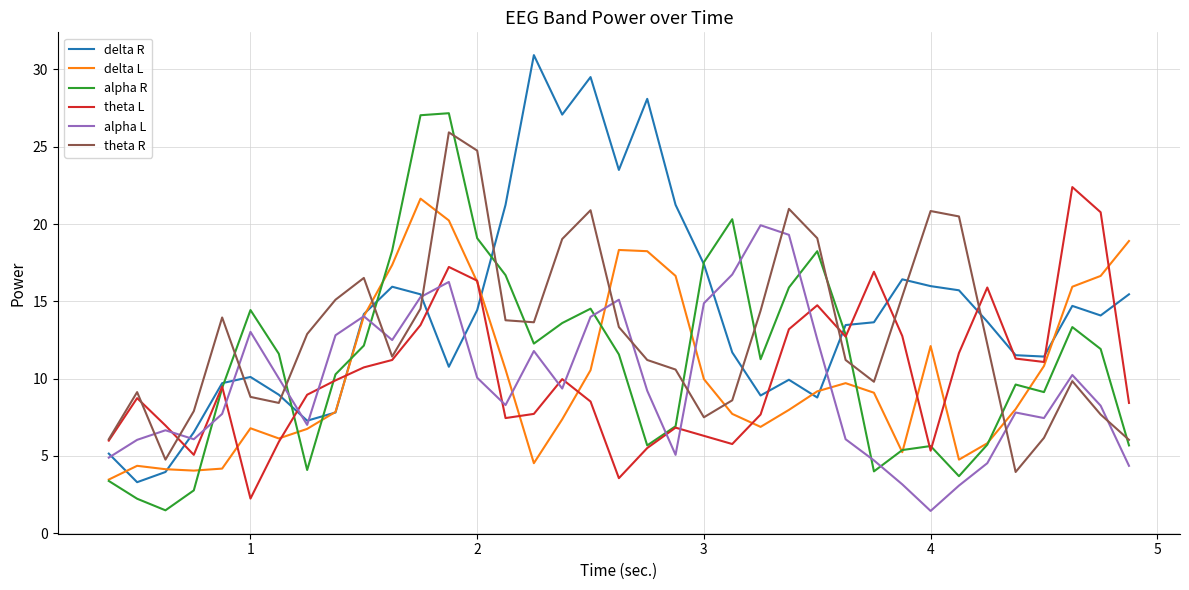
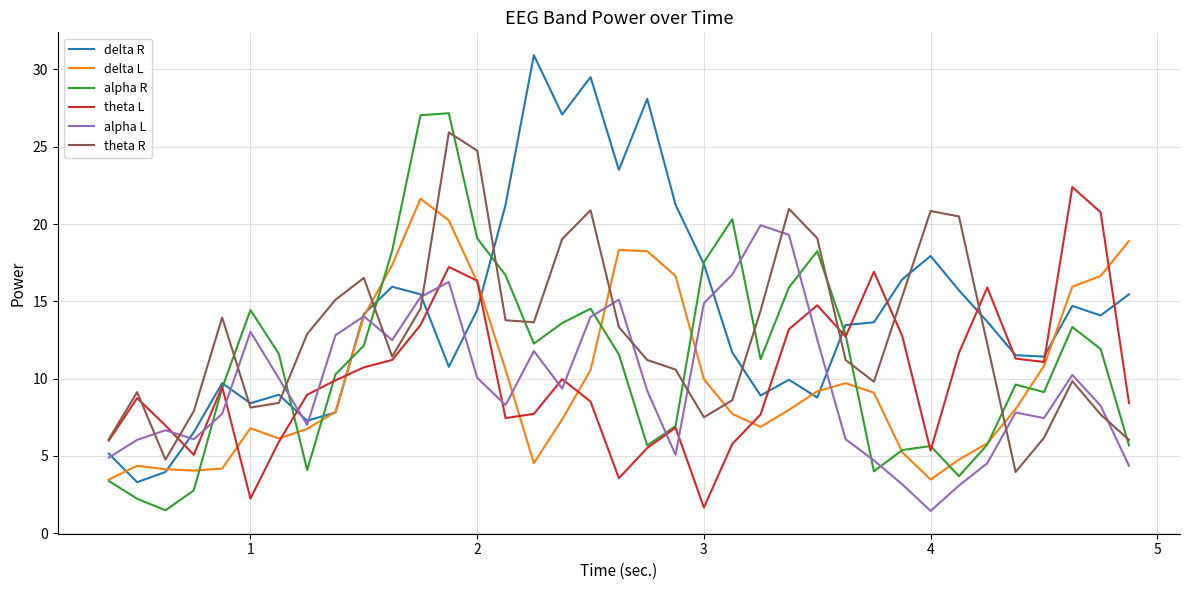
delta R, 1: 10.1 -> 8.4
theta R, 1: 8.8 -> 8.1
theta L, 3: 6.3 -> 1.7
delta R, 4: 16.0 -> 17.9
delta L, 4: 12.1 -> 3.5
